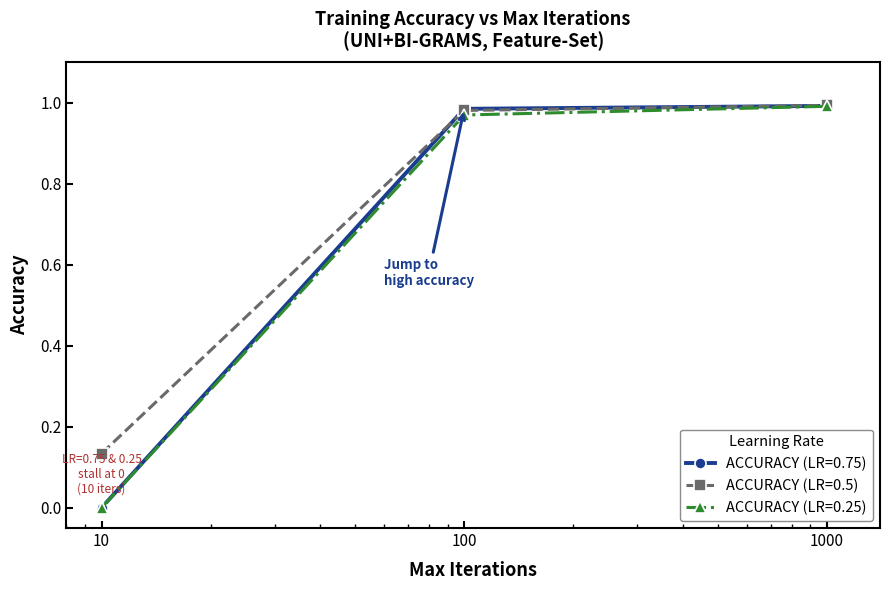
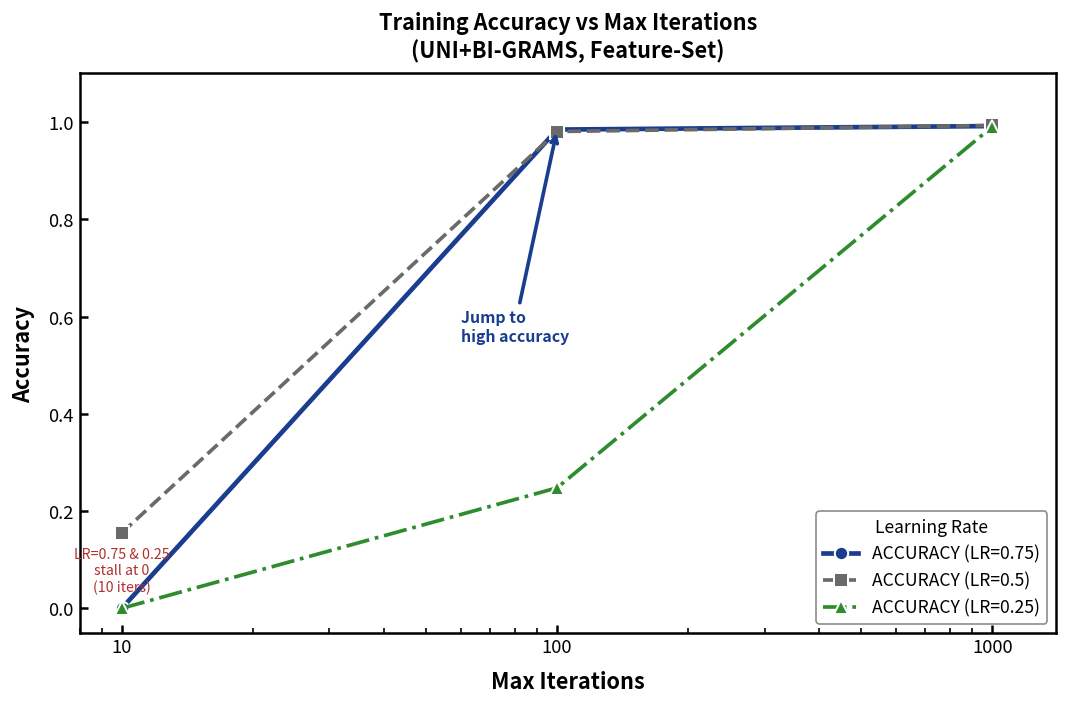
ACCURACY (LR=0.5), 10: 0.13 -> 0.16
ACCURACY (LR=0.25), 100: 0.97 -> 0.25
